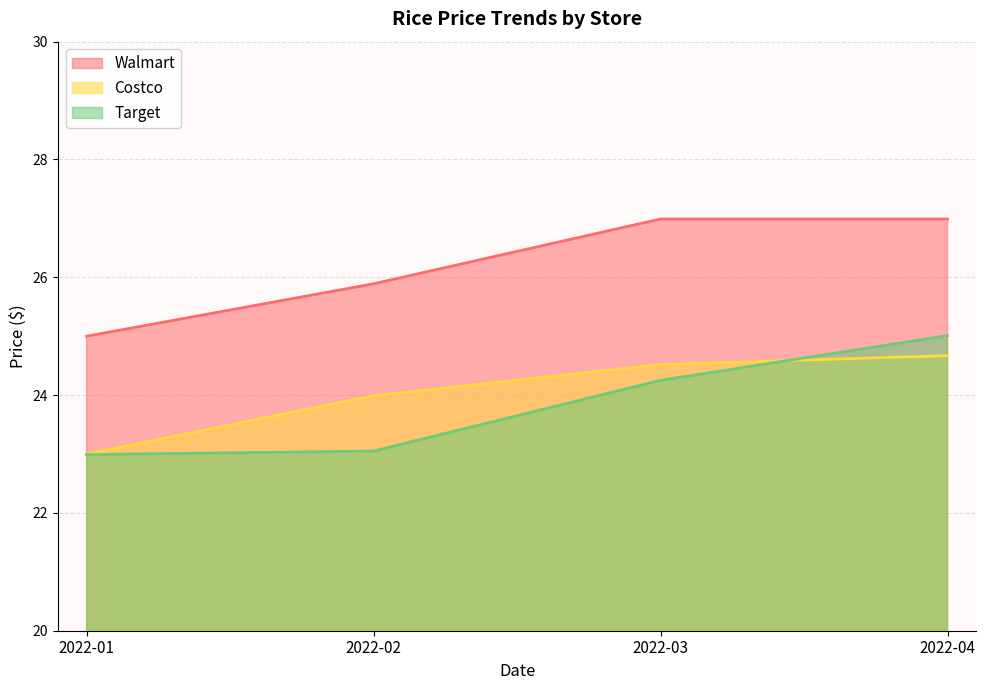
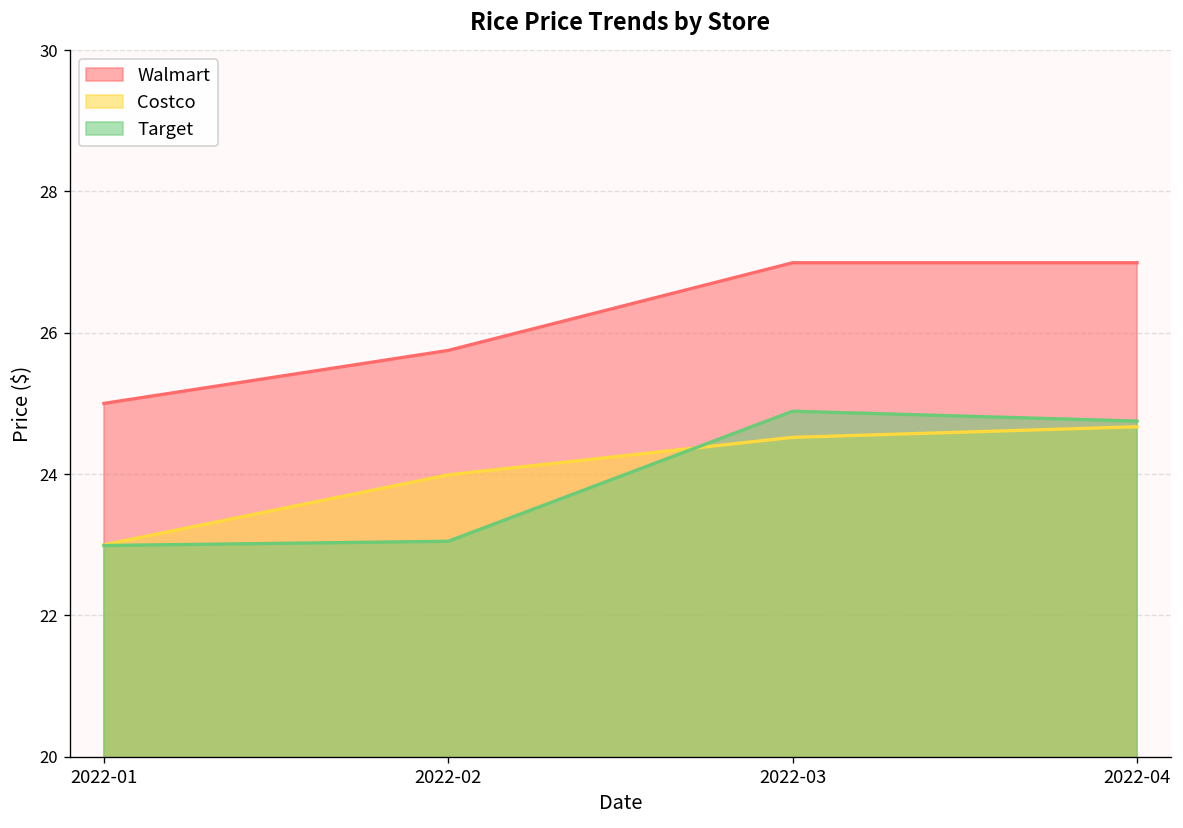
Walmart, 2022-02: 25.9 -> 25.8
Target, 2022-03: 24.3 -> 24.9
Target, 2022-04: 25.0 -> 24.8
